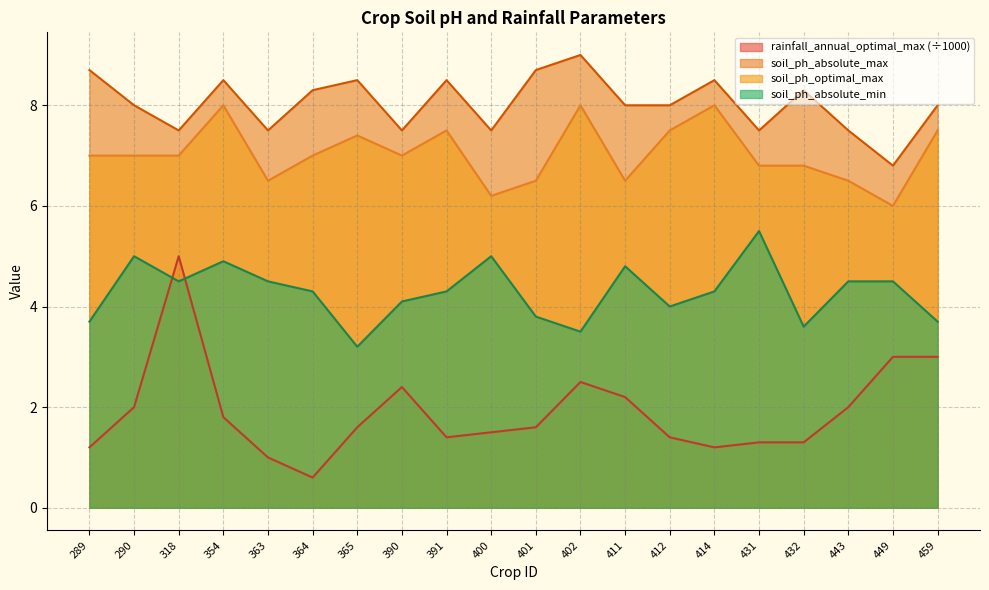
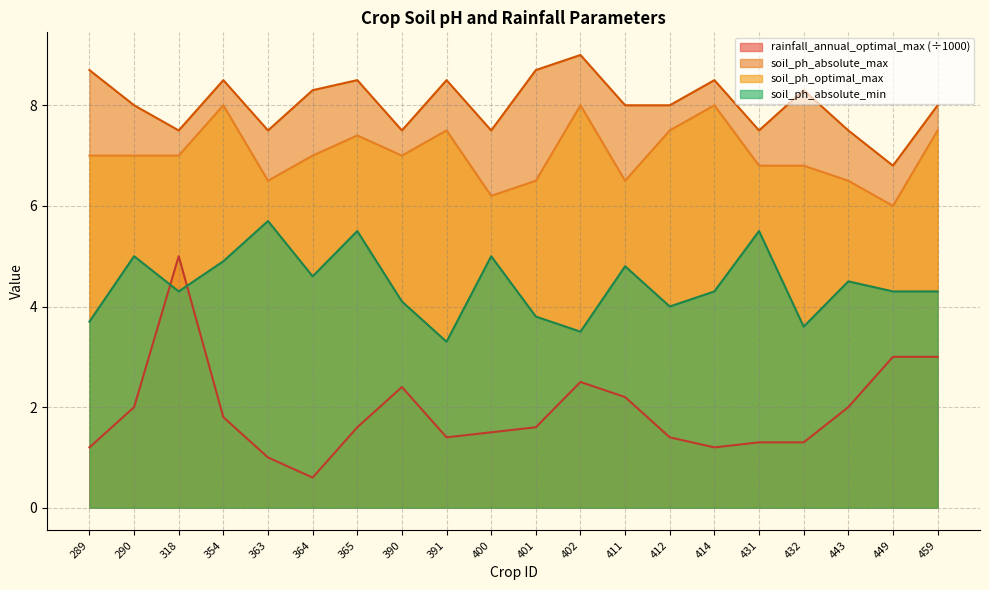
soil_ph_absolute_min, 318: 4.5 -> 4.3
soil_ph_absolute_min, 363: 4.5 -> 5.7
soil_ph_absolute_min, 364: 4.3 -> 4.6
soil_ph_absolute_min, 365: 3.2 -> 5.5
soil_ph_absolute_min, 391: 4.3 -> 3.3
soil_ph_absolute_min, 449: 4.5 -> 4.3
soil_ph_absolute_min, 459: 3.7 -> 4.3
